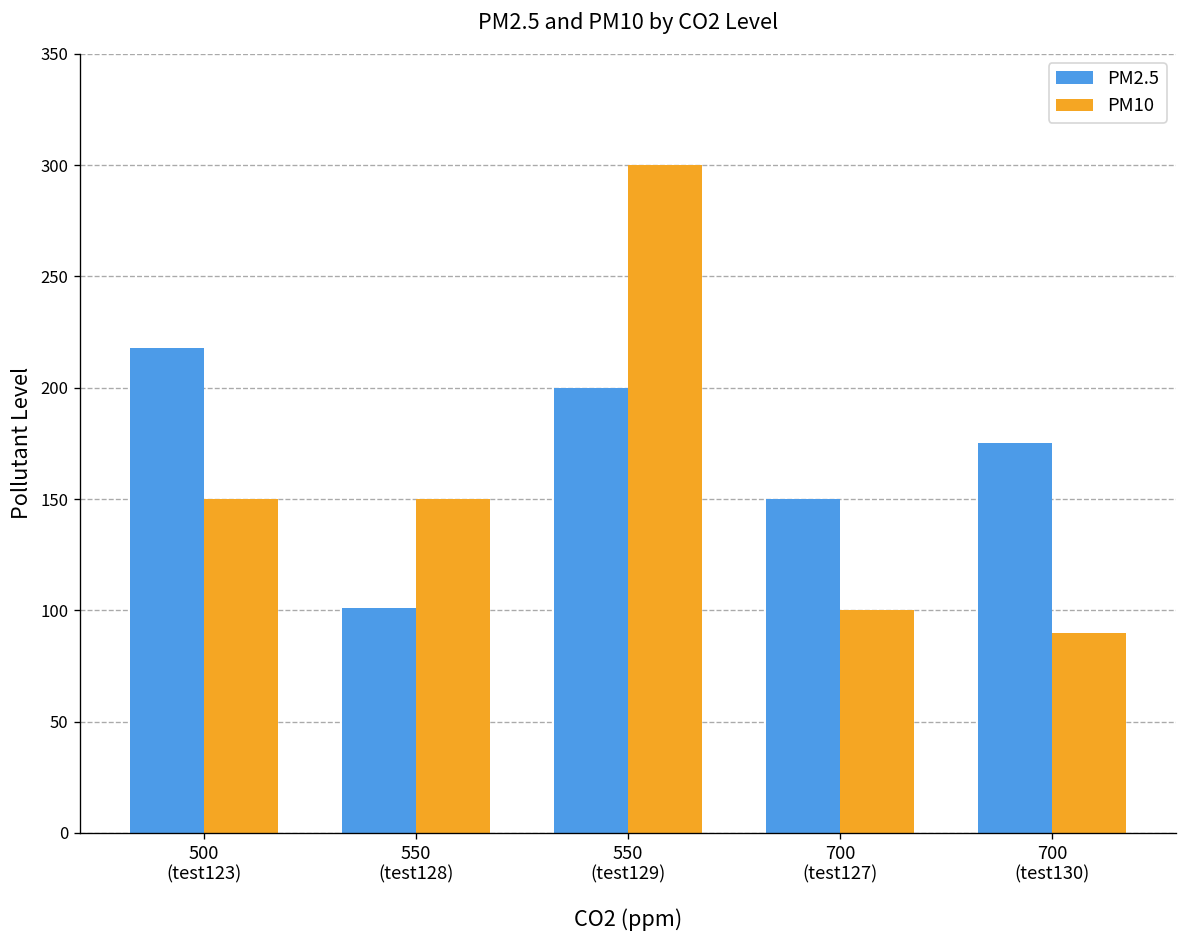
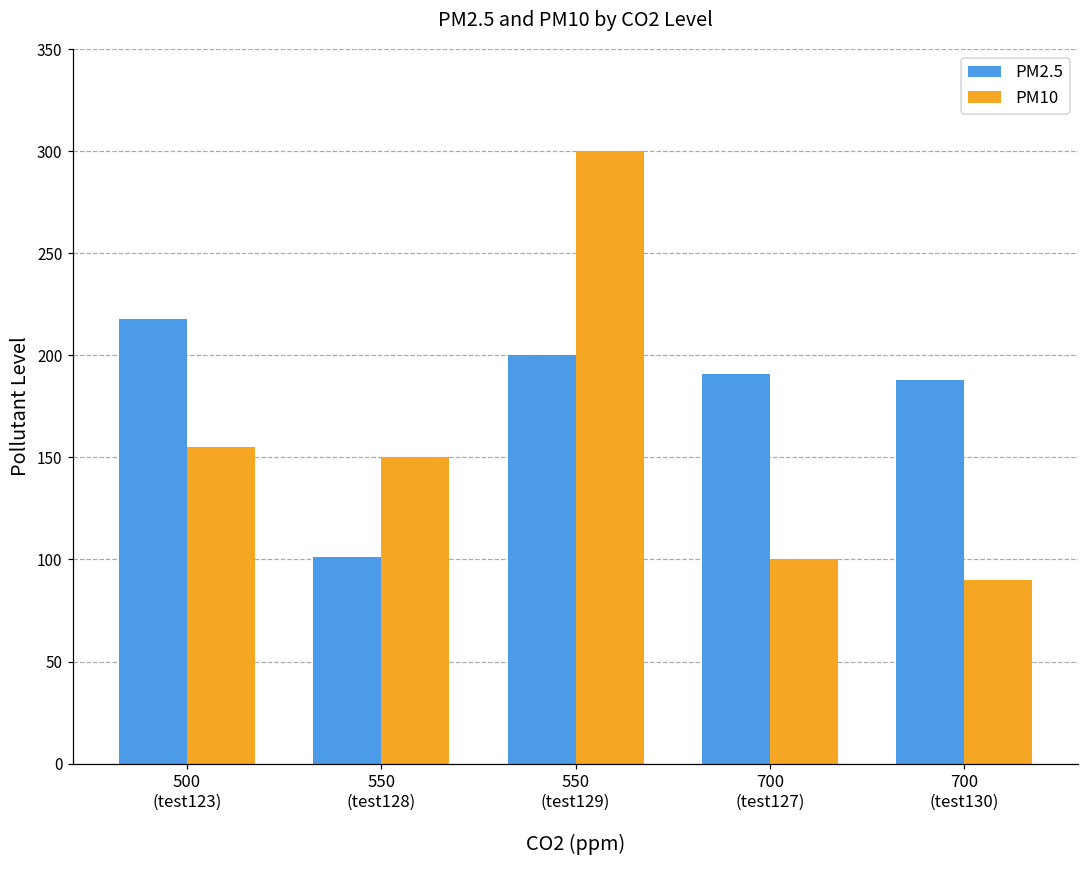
PM10, 500 (test123): 150 -> 155
PM2.5, 700 (test127): 150 -> 191
PM2.5, 700 (test130): 175 -> 188
